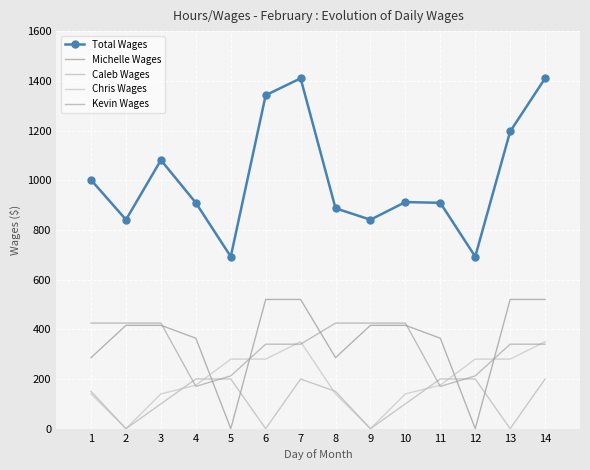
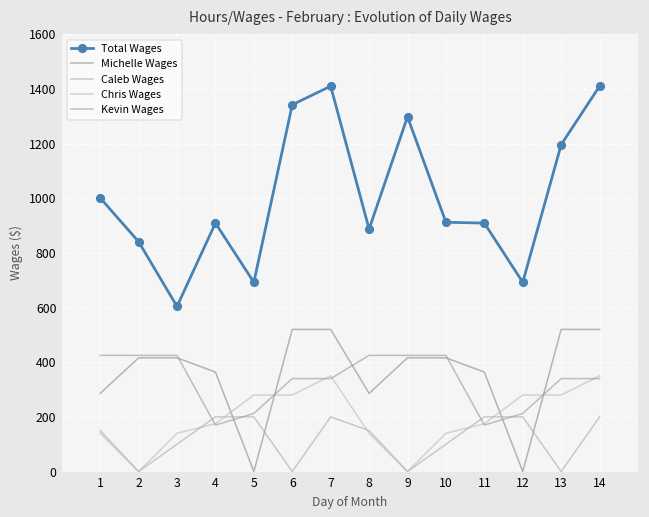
Total Wages, 3: 1080 -> 600
Total Wages, 9: 840 -> 1300
